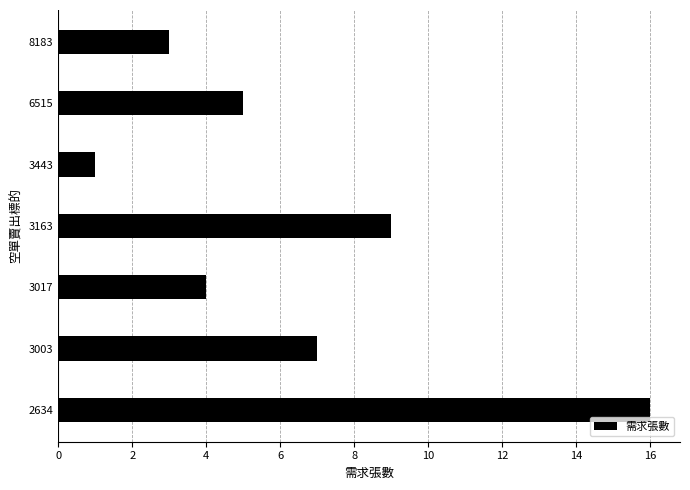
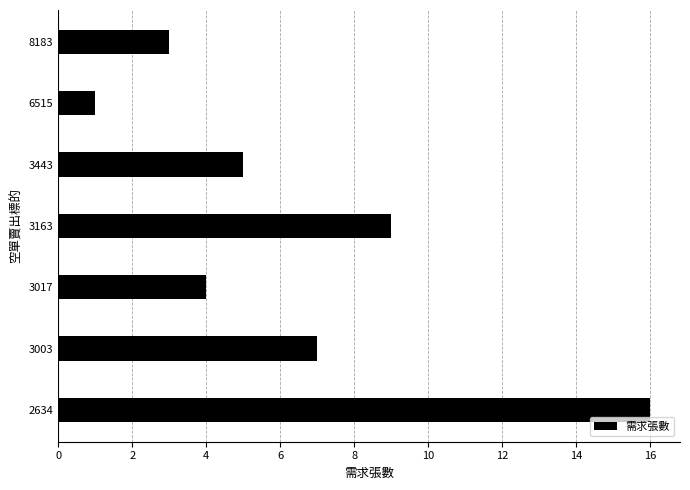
6515: 5 -> 1
3443: 1 -> 5
